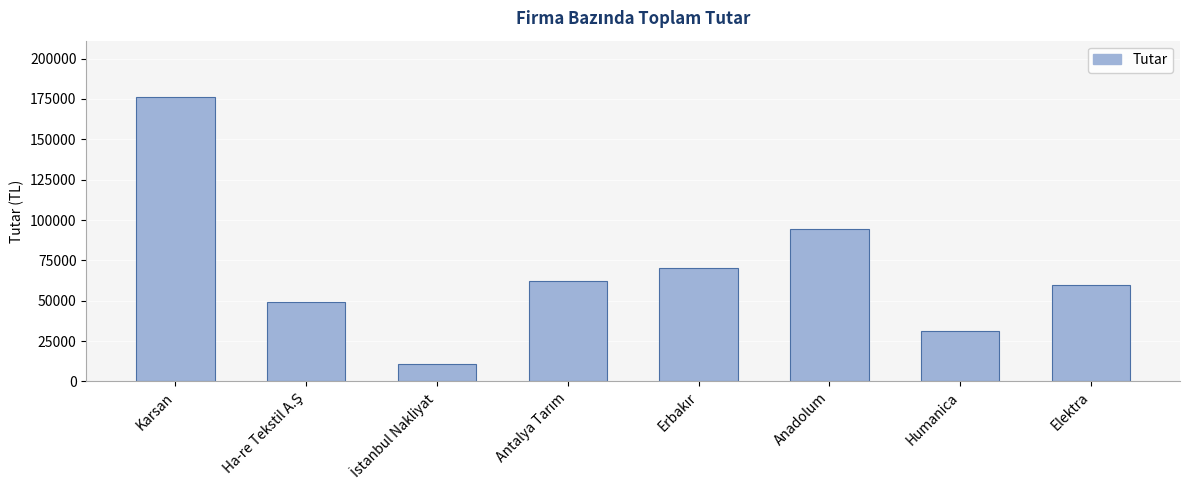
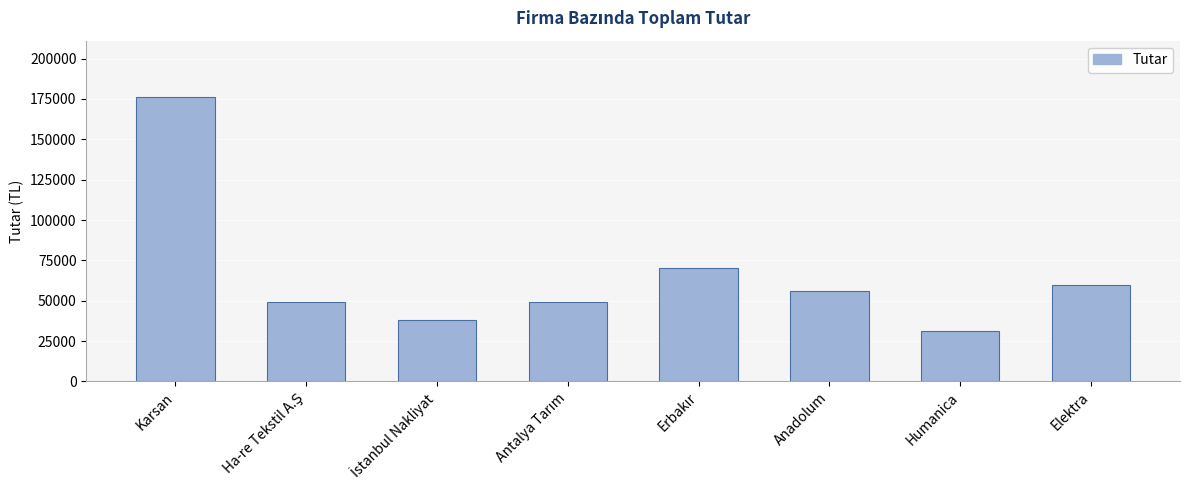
İstanbul Nakliyat: 11000 -> 38000
Antalya Tarım: 62000 -> 49000
Anadolum: 94000 -> 56000
